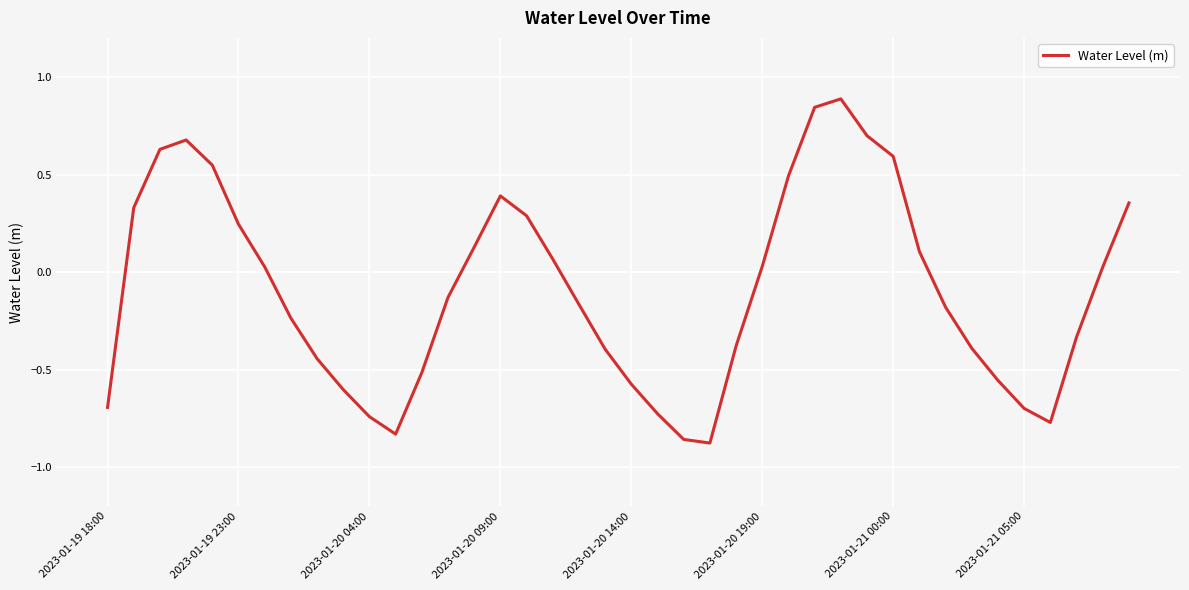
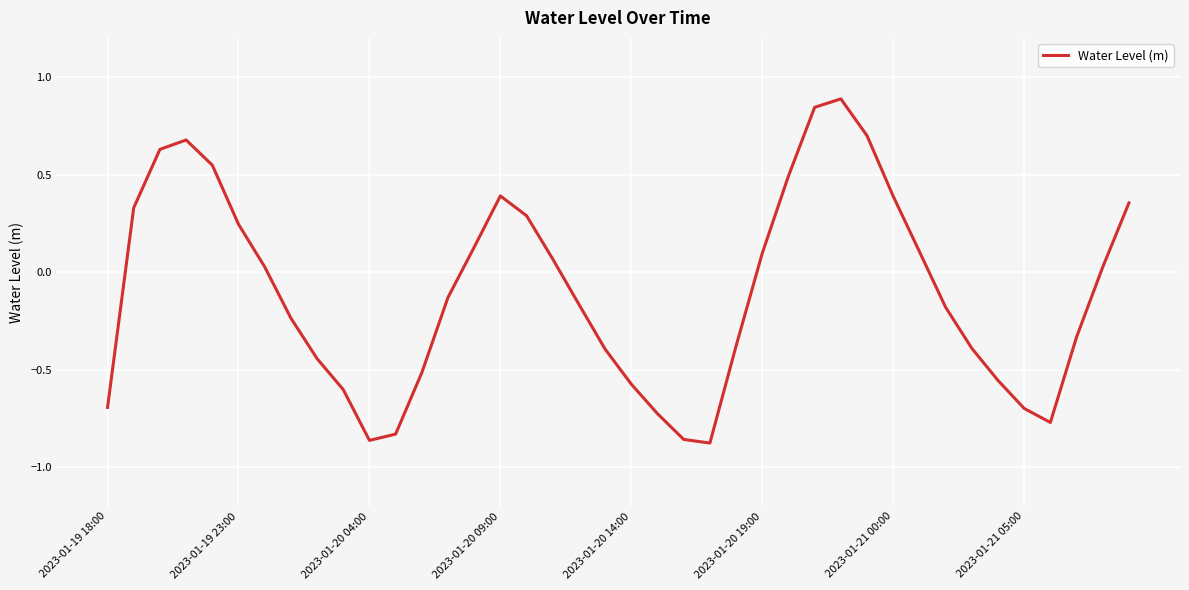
2023-01-20 04:00: -0.74 -> -0.86
2023-01-20 19:00: 0.03 -> 0.10
2023-01-21 00:00: 0.59 -> 0.39
